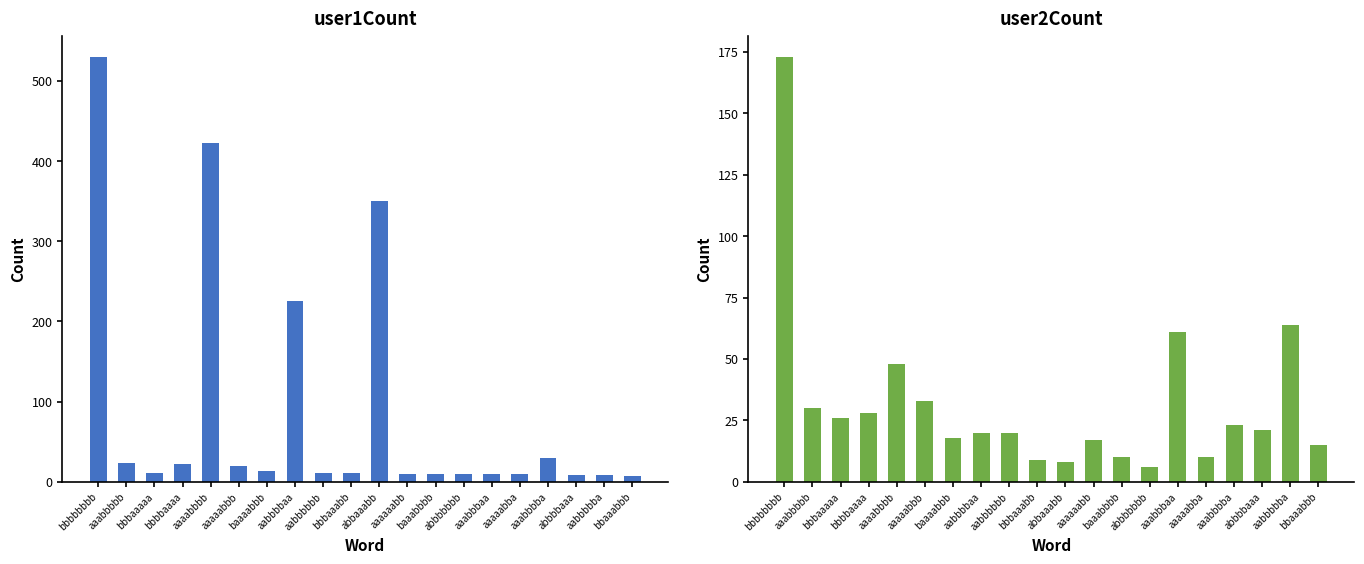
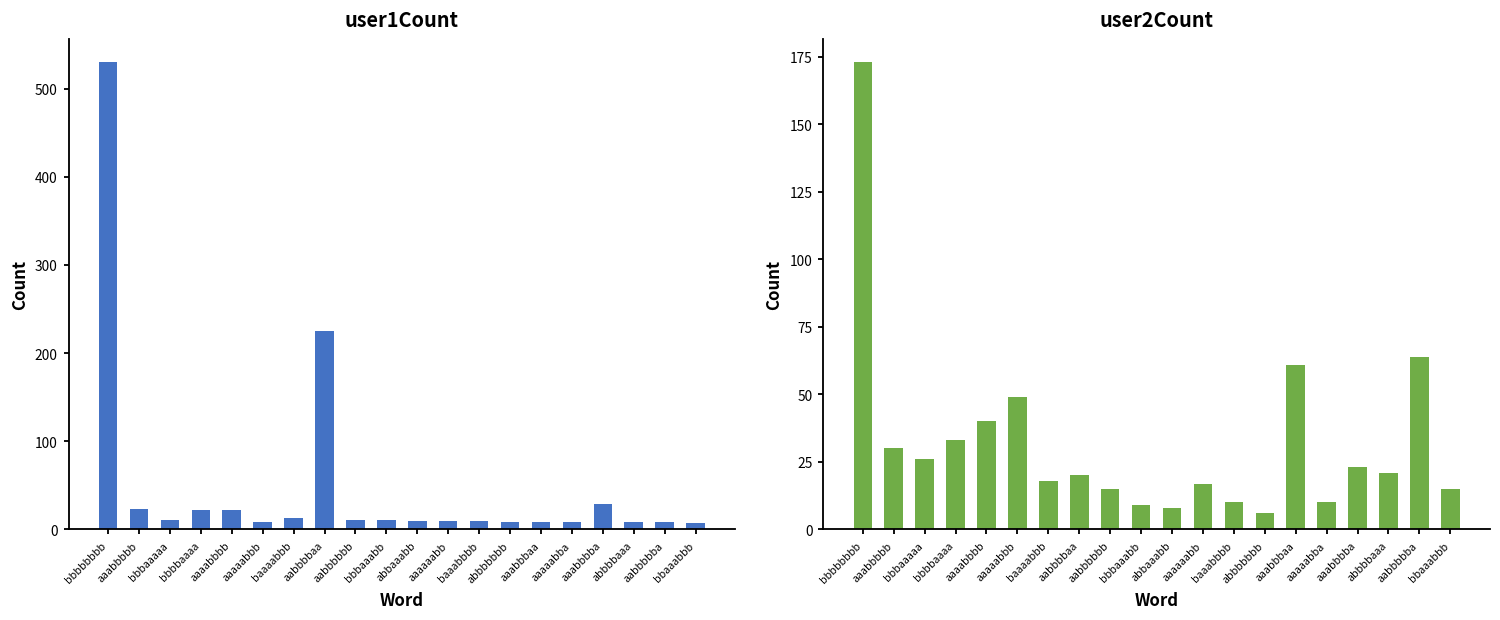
user1Count, aaaabbbb: 420 -> 20
user1Count, aaaaabbb: 20 -> 10
user1Count, abbaaabb: 350 -> 10
user2Count, bbbbaaaa: 28 -> 33
user2Count, aaaabbbb: 48 -> 40
user2Count, aaaaabbb: 33 -> 49
user2Count, aabbbbbb: 20 -> 15
